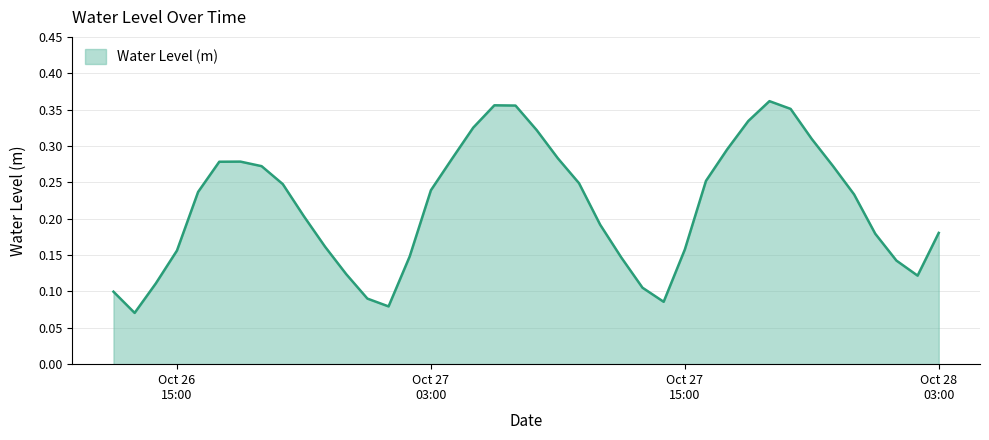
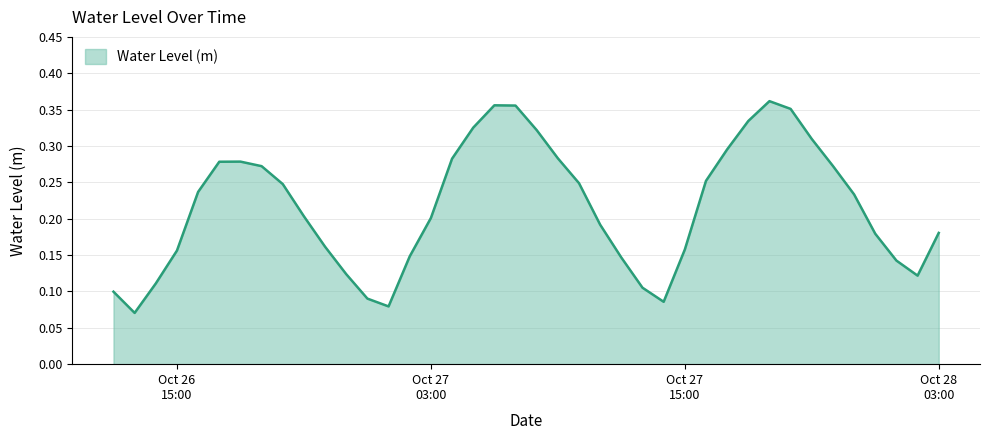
Oct 27 03:00: 0.24 -> 0.20
